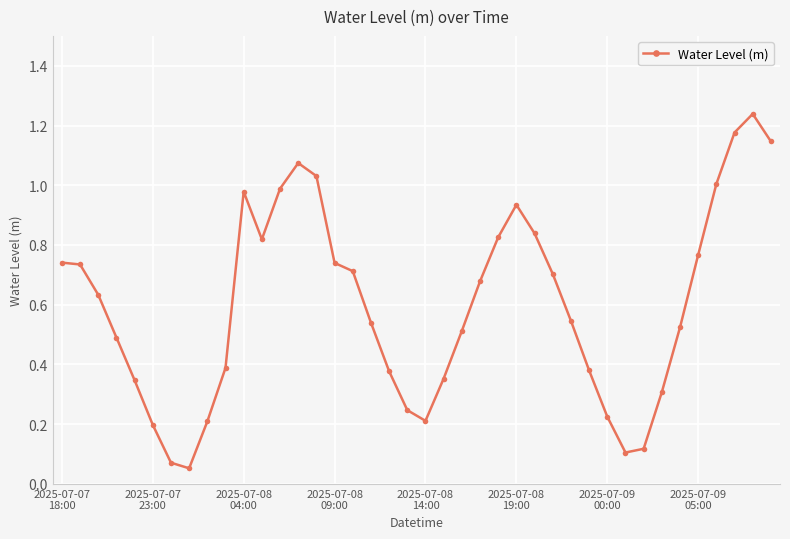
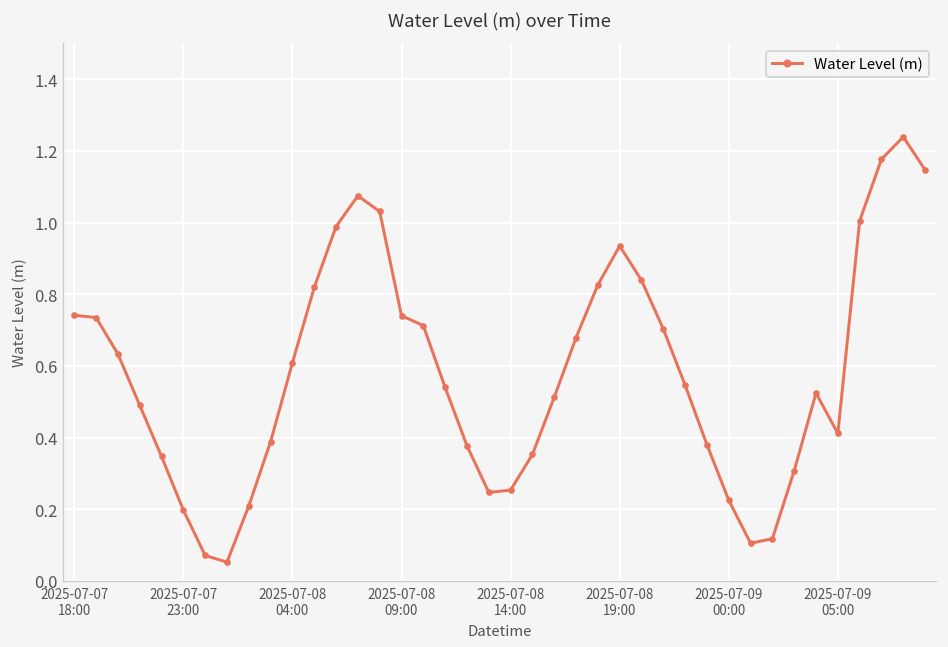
2025-07-08 04:00: 0.98 -> 0.61
2025-07-08 14:00: 0.21 -> 0.25
2025-07-09 05:00: 0.77 -> 0.41
